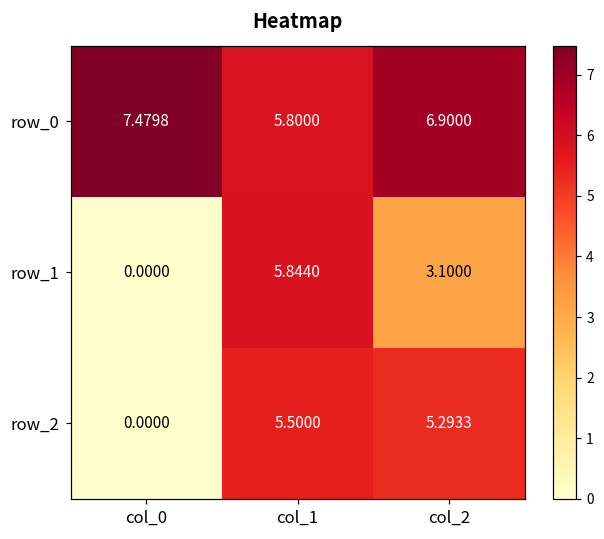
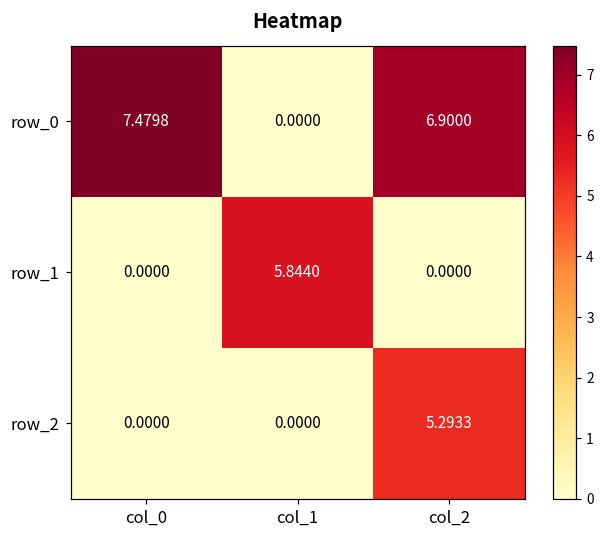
row_0, col_1: 5.8000 -> 0.0000
row_1, col_2: 3.1000 -> 0.0000
row_2, col_1: 5.5000 -> 0.0000
